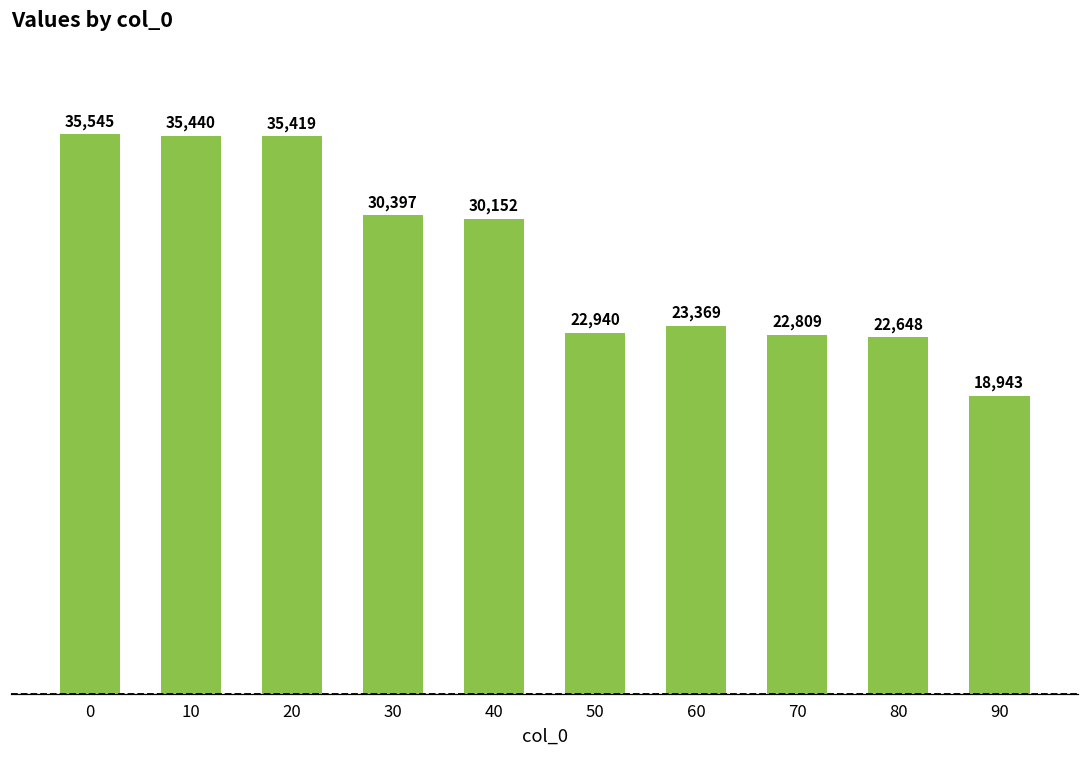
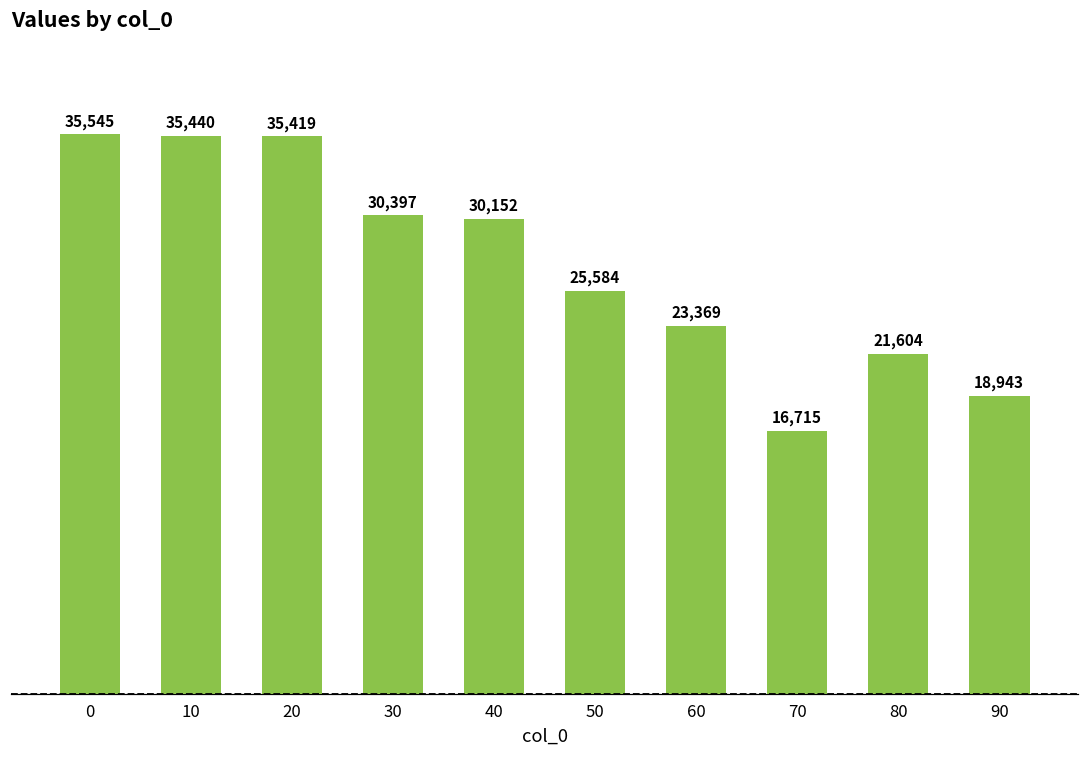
50: 22,940 -> 25,584
70: 22,809 -> 16,715
80: 22,648 -> 21,604
